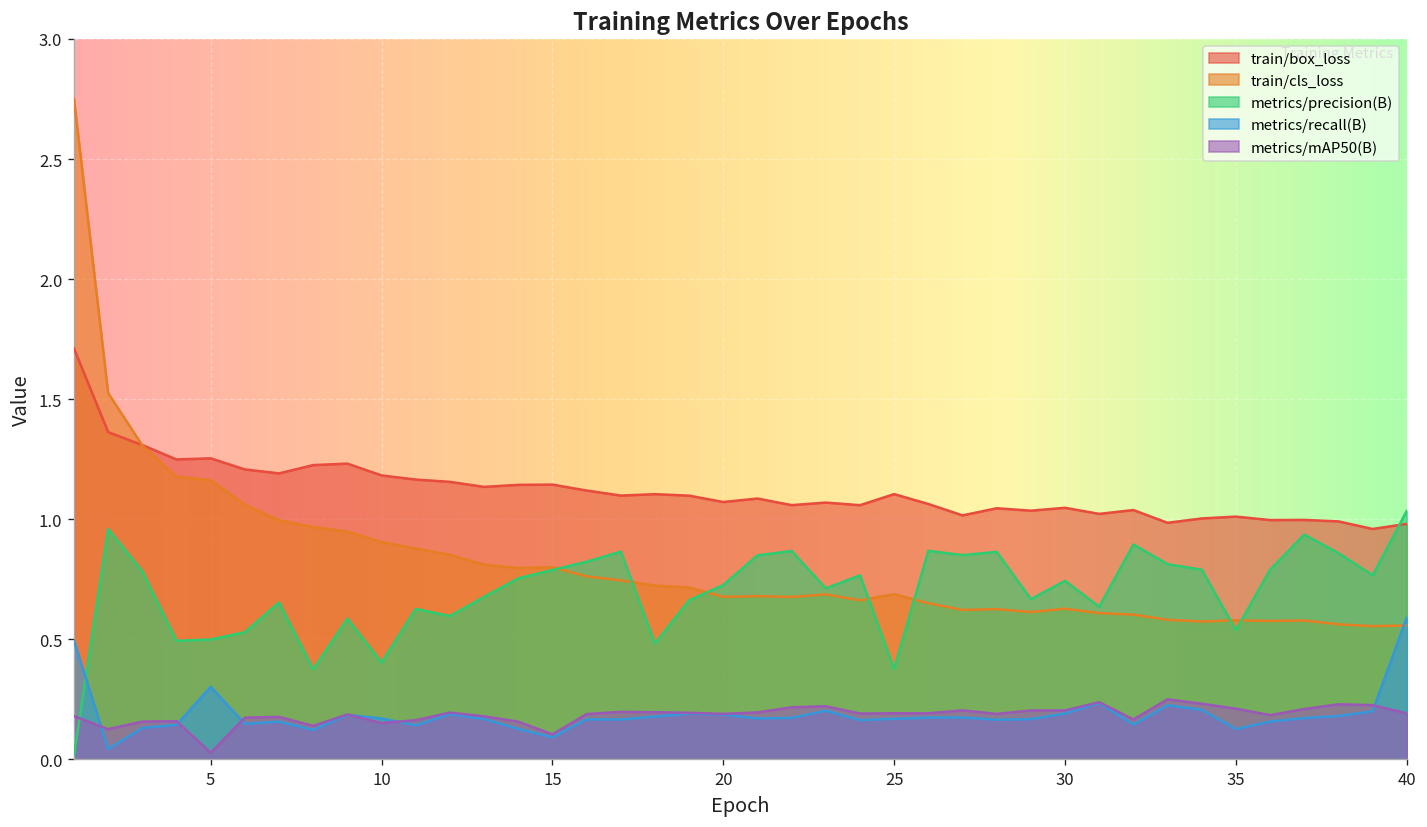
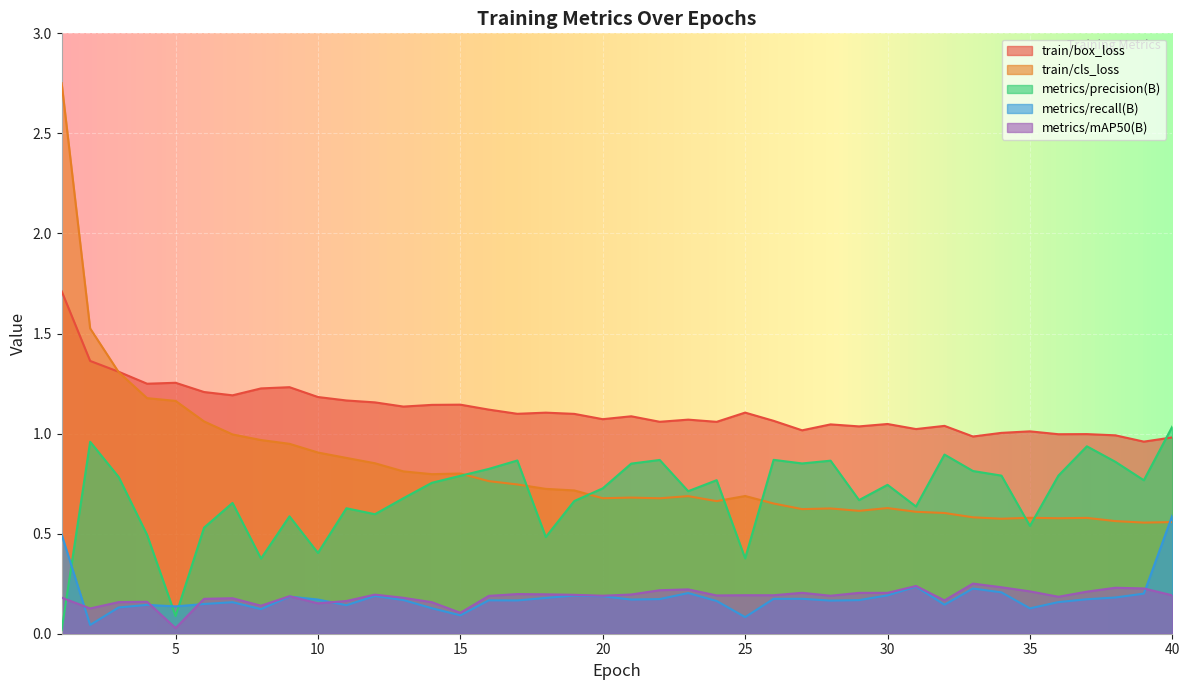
metrics/precision(B), 5: 0.50 -> 0.09
metrics/recall(B), 5: 0.30 -> 0.14
metrics/recall(B), 25: 0.17 -> 0.08
